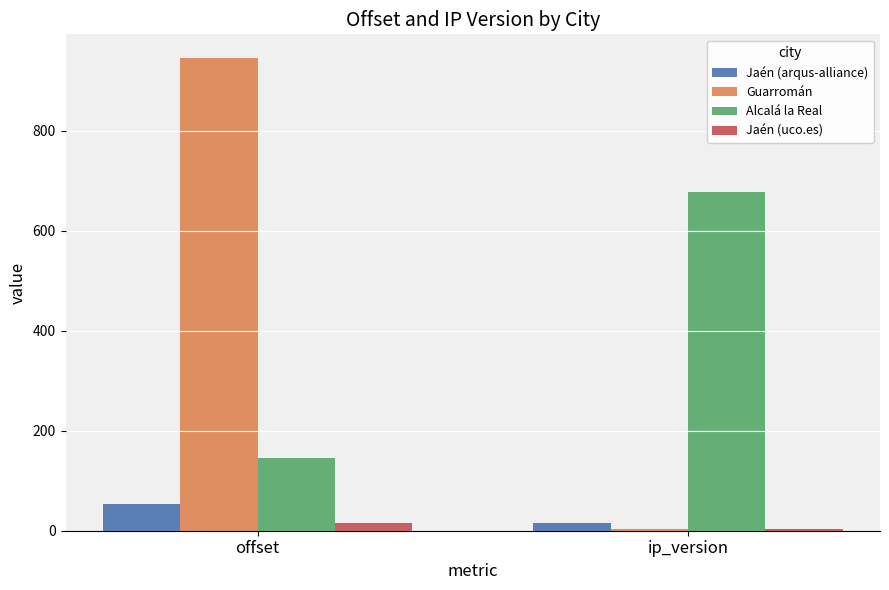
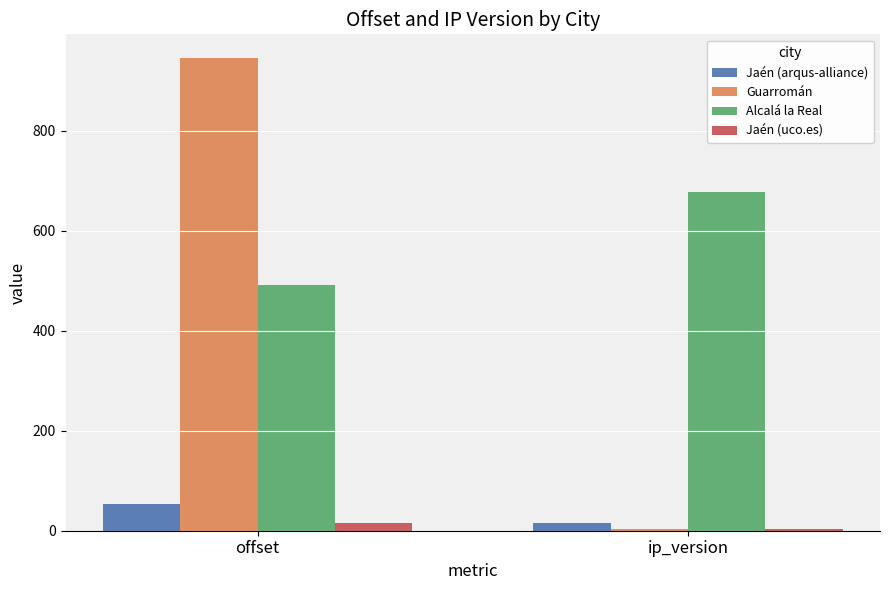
Alcalá la Real, offset: 150 -> 490
